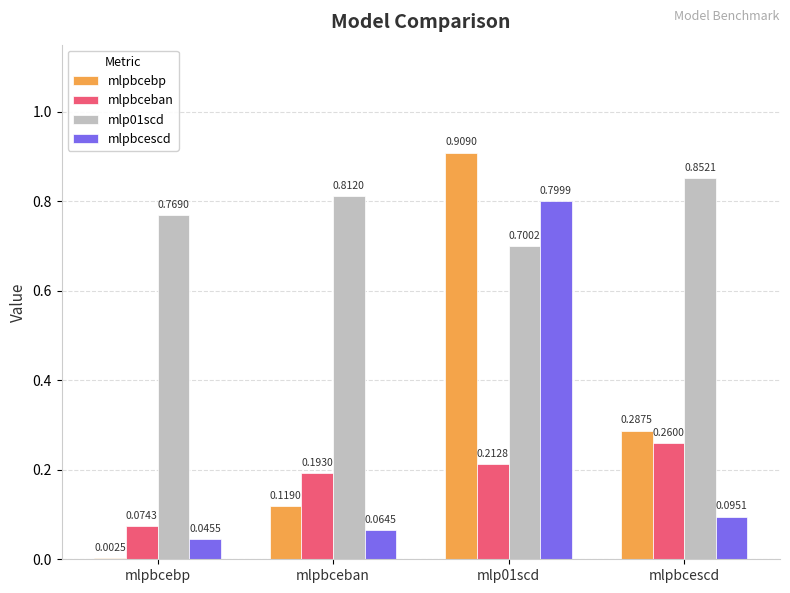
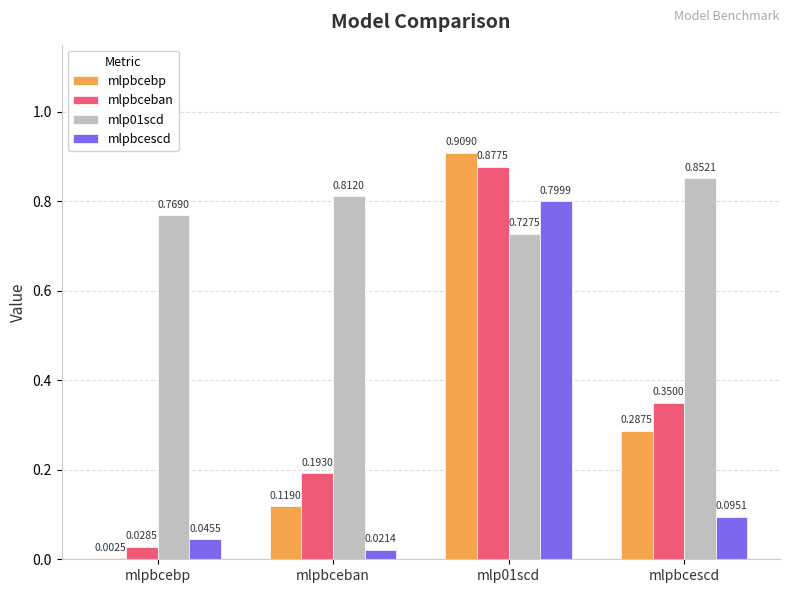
mlpbceban, mlpbcebp: 0.0743 -> 0.0285
mlpbcescd, mlpbceban: 0.0645 -> 0.0214
mlpbceban, mlp01scd: 0.2128 -> 0.8775
mlp01scd, mlp01scd: 0.7002 -> 0.7275
mlpbceban, mlpbcescd: 0.2600 -> 0.3500
